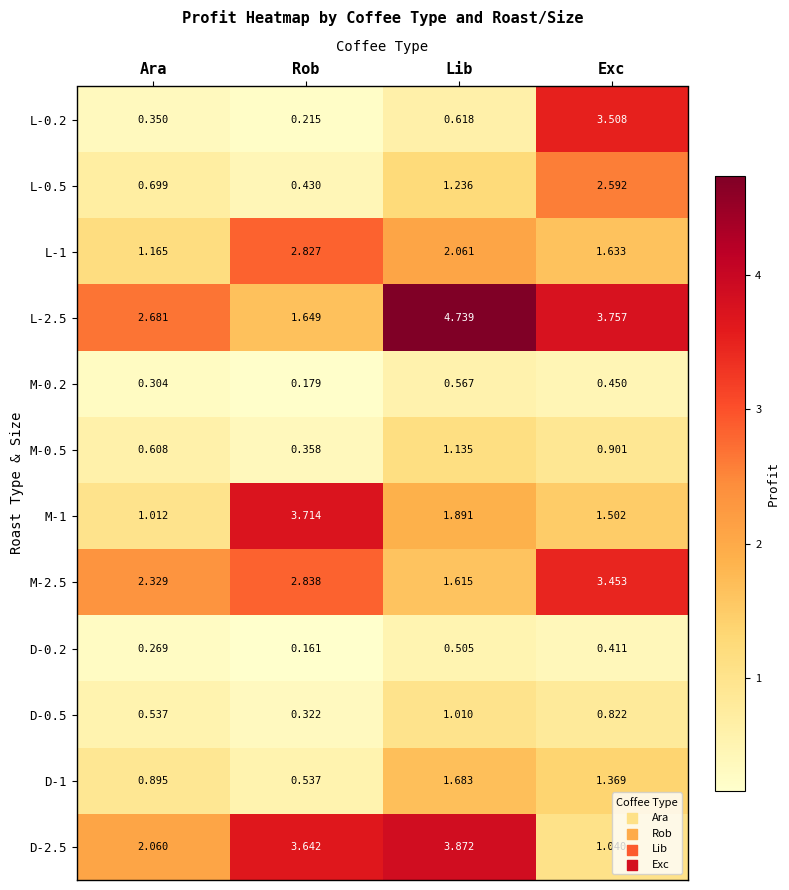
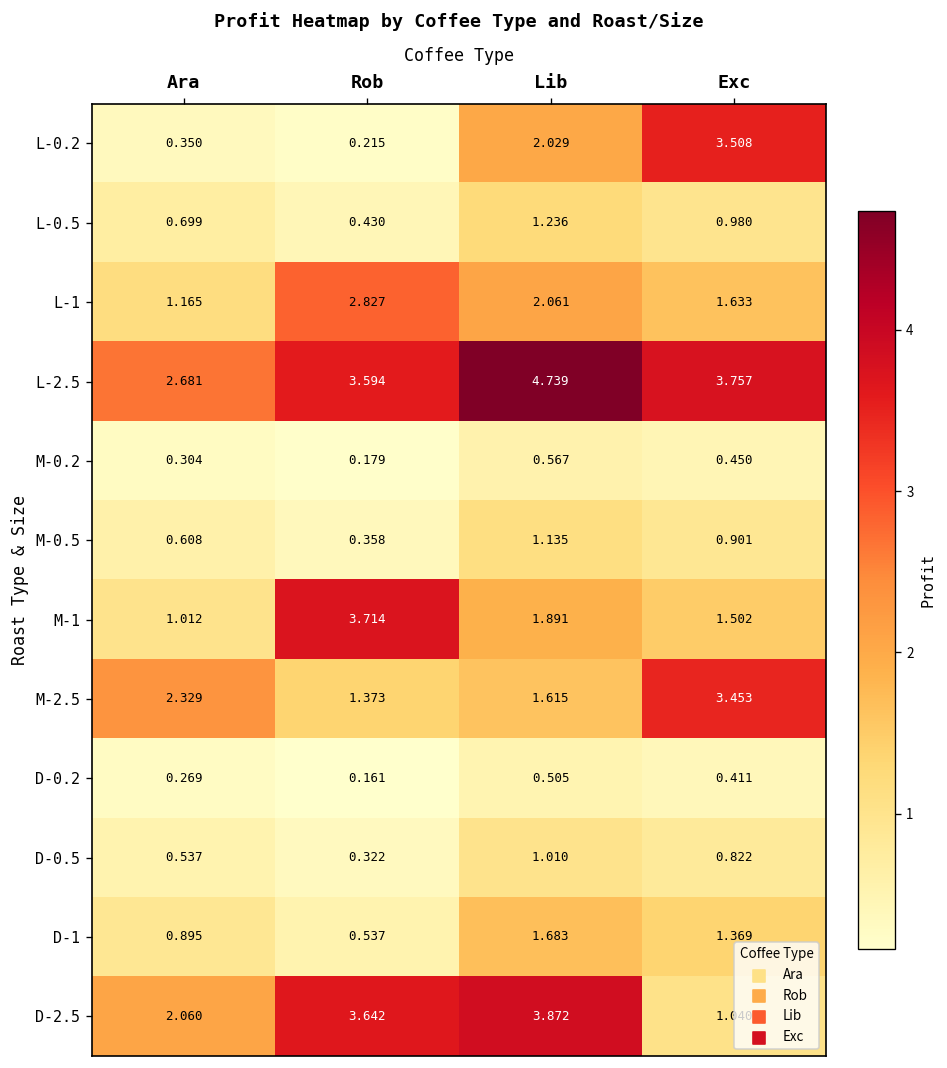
L-0.2, Lib: 0.618 -> 2.029
L-0.5, Exc: 2.592 -> 0.980
L-2.5, Rob: 1.649 -> 3.594
M-2.5, Rob: 2.838 -> 1.373
